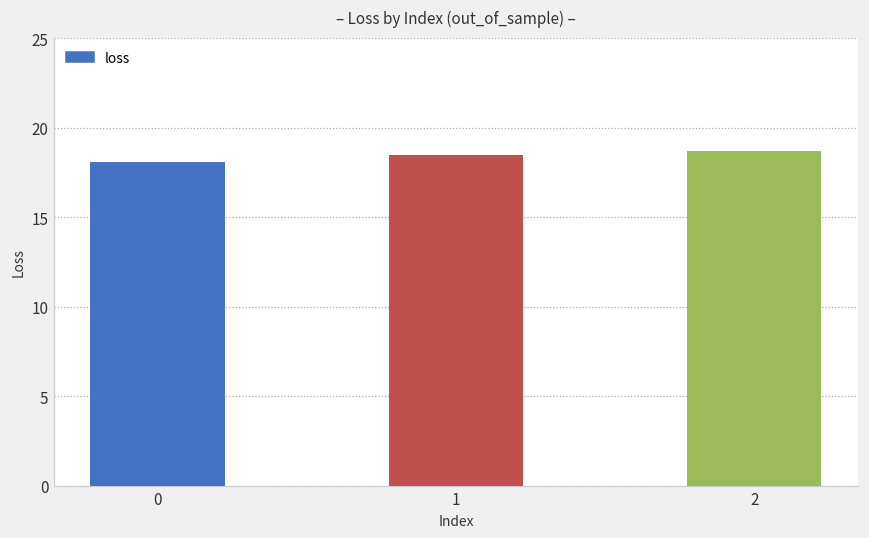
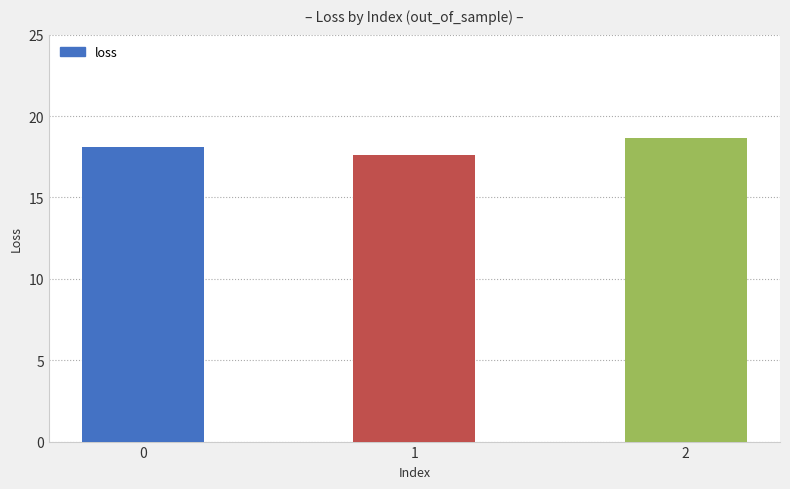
1: 18.5 -> 17.6
